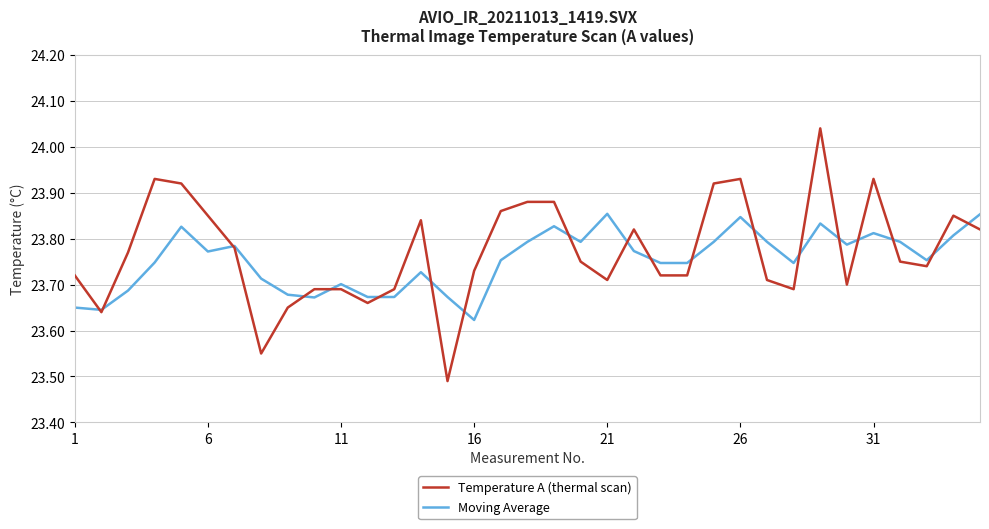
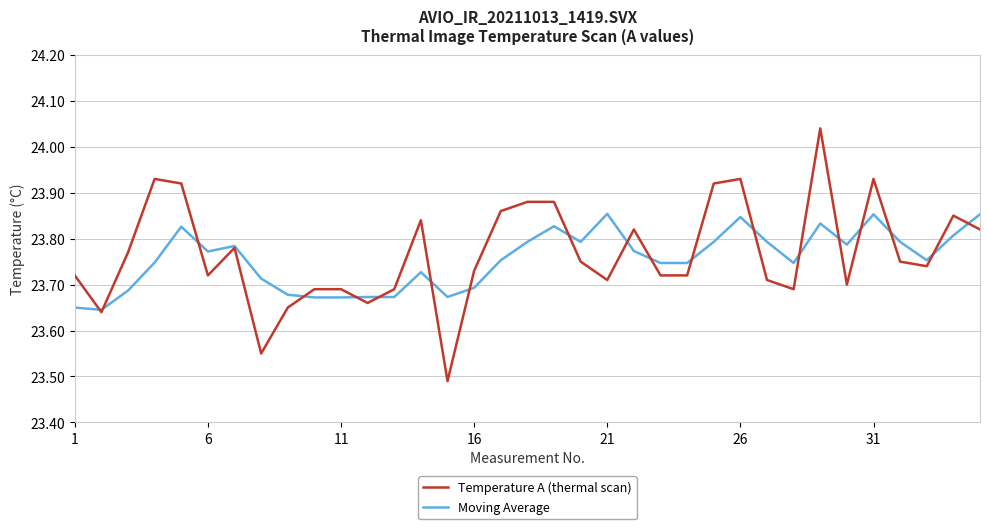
Temperature A (thermal scan), 6: 23.85 -> 23.72
Moving Average, 11: 23.70 -> 23.67
Moving Average, 16: 23.62 -> 23.69
Moving Average, 31: 23.81 -> 23.85
